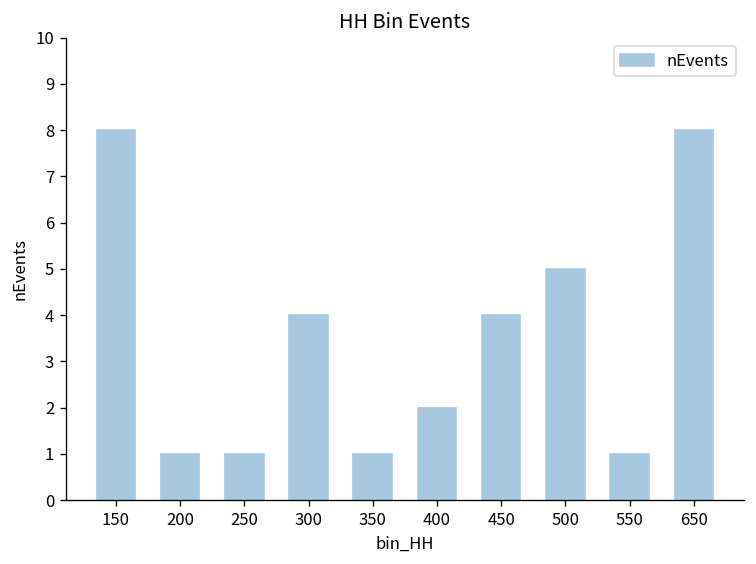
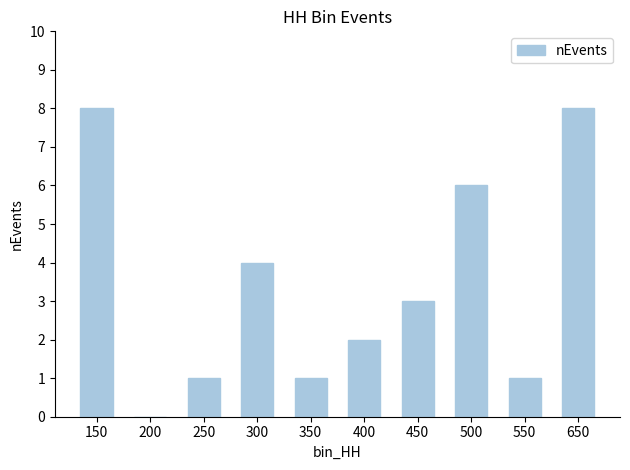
200: 1 -> 0
450: 4 -> 3
500: 5 -> 6
